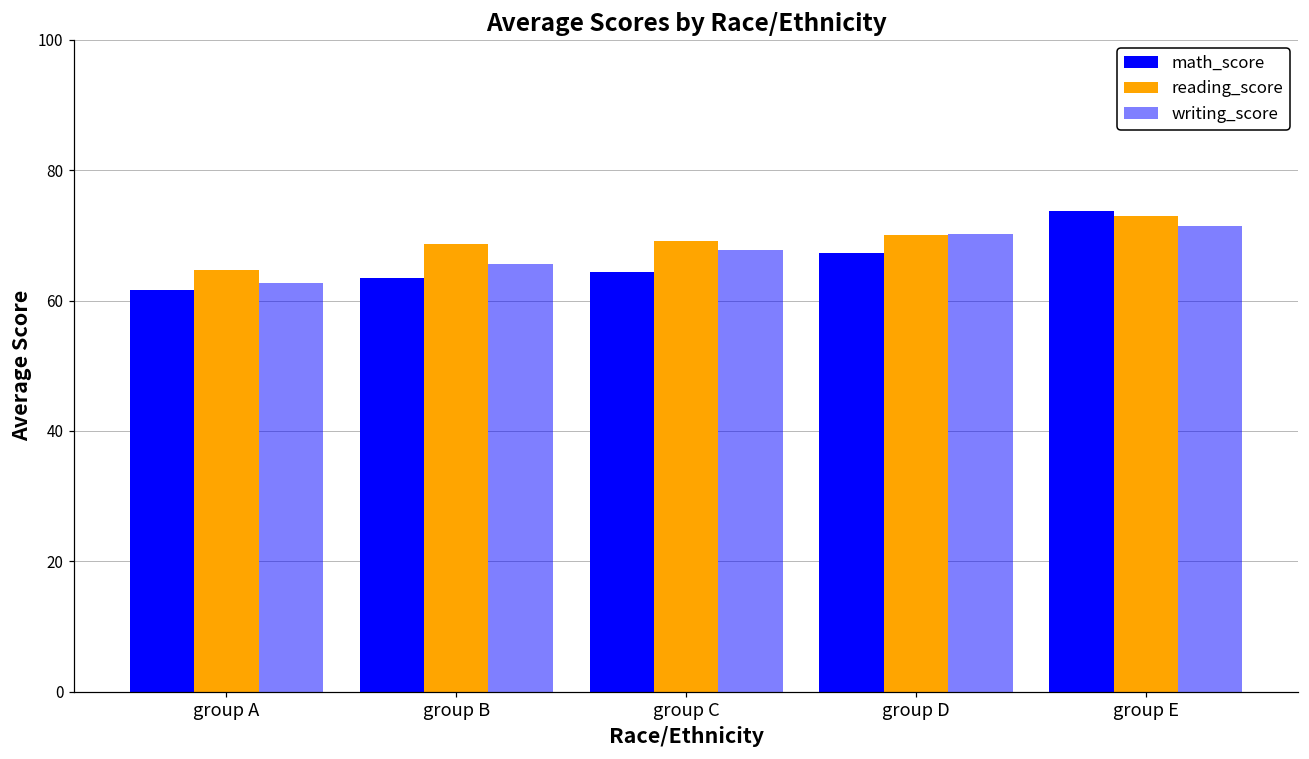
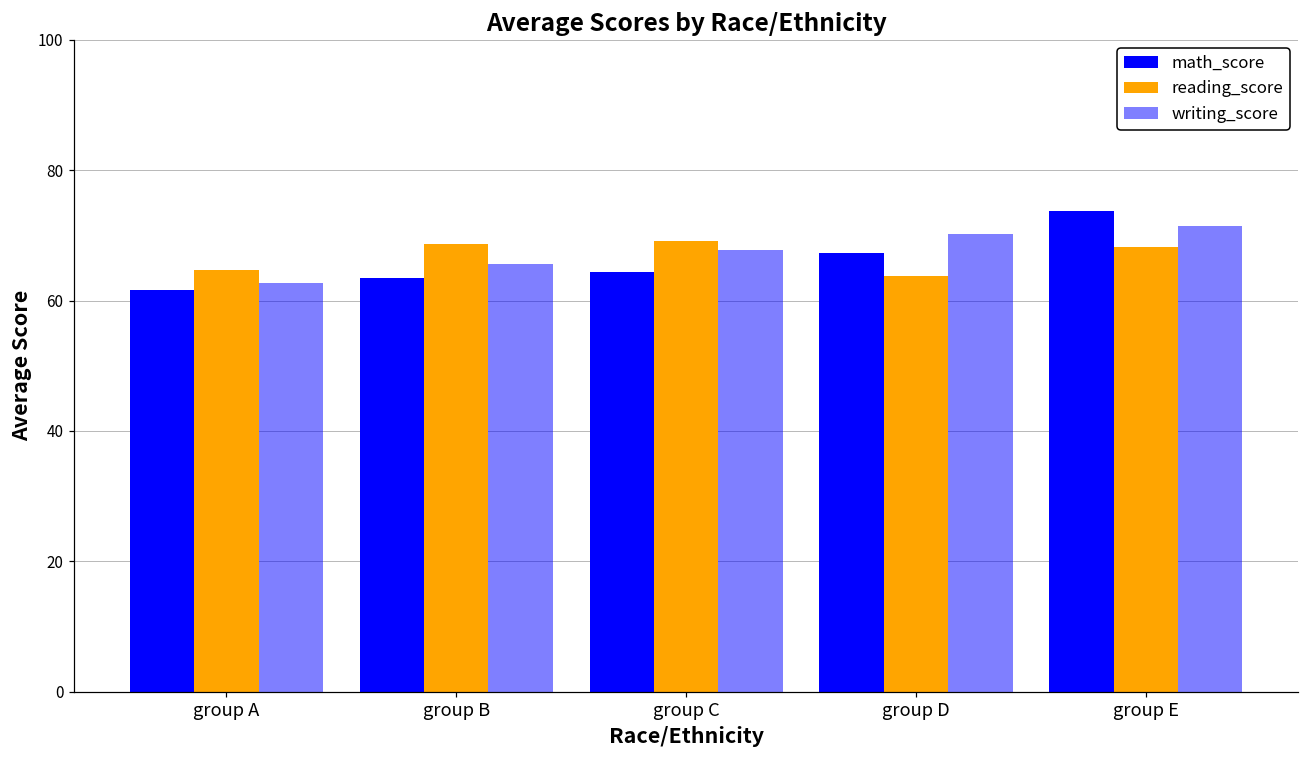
reading_score, group D: 70 -> 64
reading_score, group E: 73 -> 68
